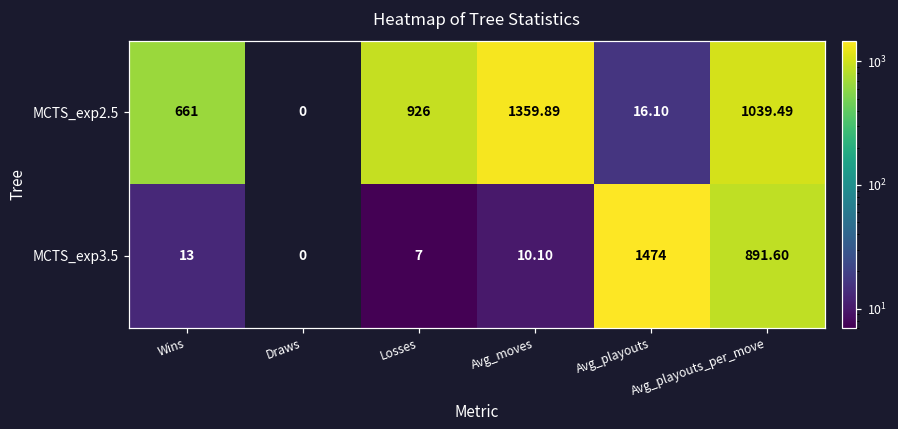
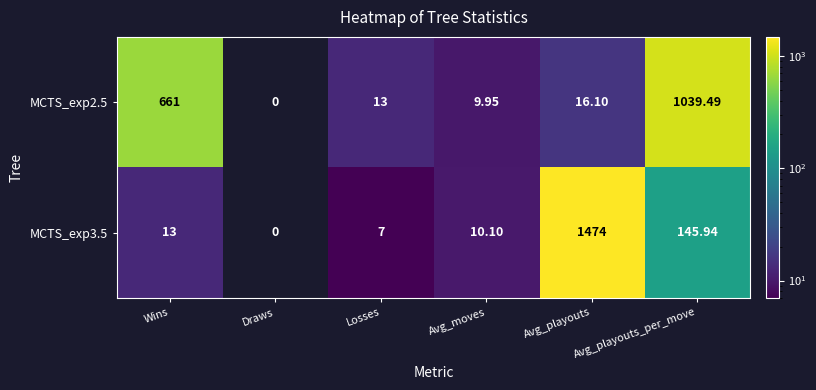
MCTS_exp2.5, Losses: 926 -> 13
MCTS_exp2.5, Avg_moves: 1359.89 -> 9.95
MCTS_exp3.5, Avg_playouts_per_move: 891.60 -> 145.94
